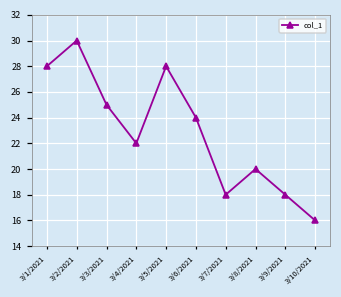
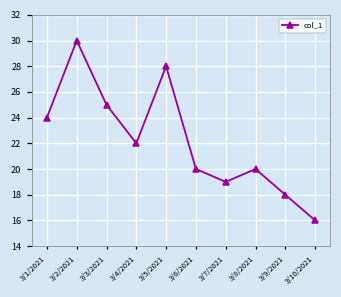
3/1/2021: 28 -> 24
3/6/2021: 24 -> 20
3/7/2021: 18 -> 19
